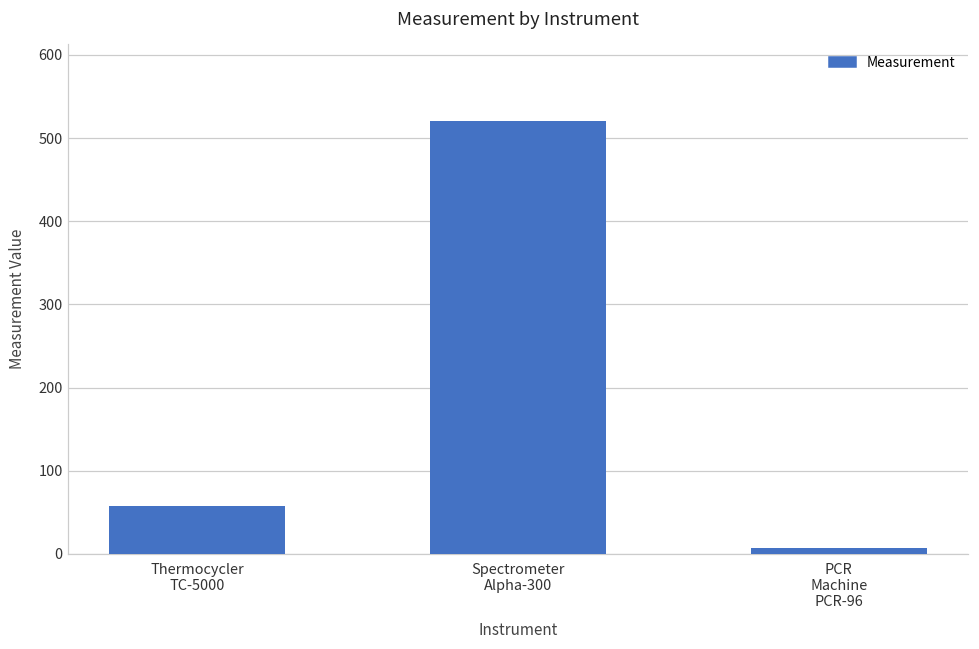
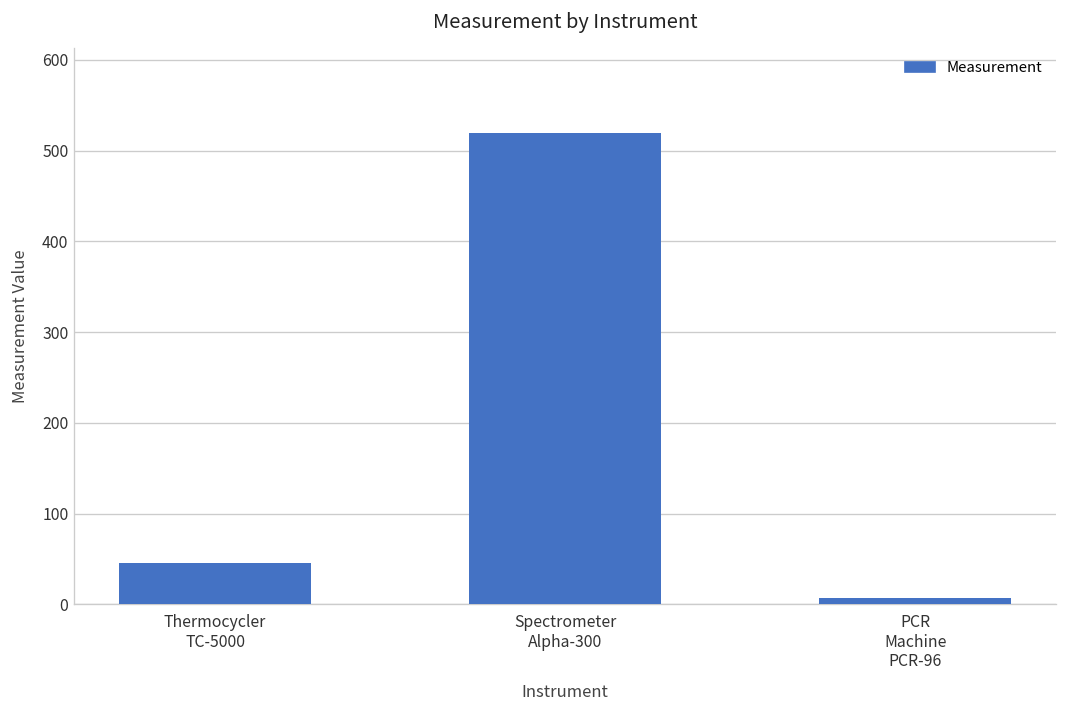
Thermocycler TC-5000: 60 -> 50
